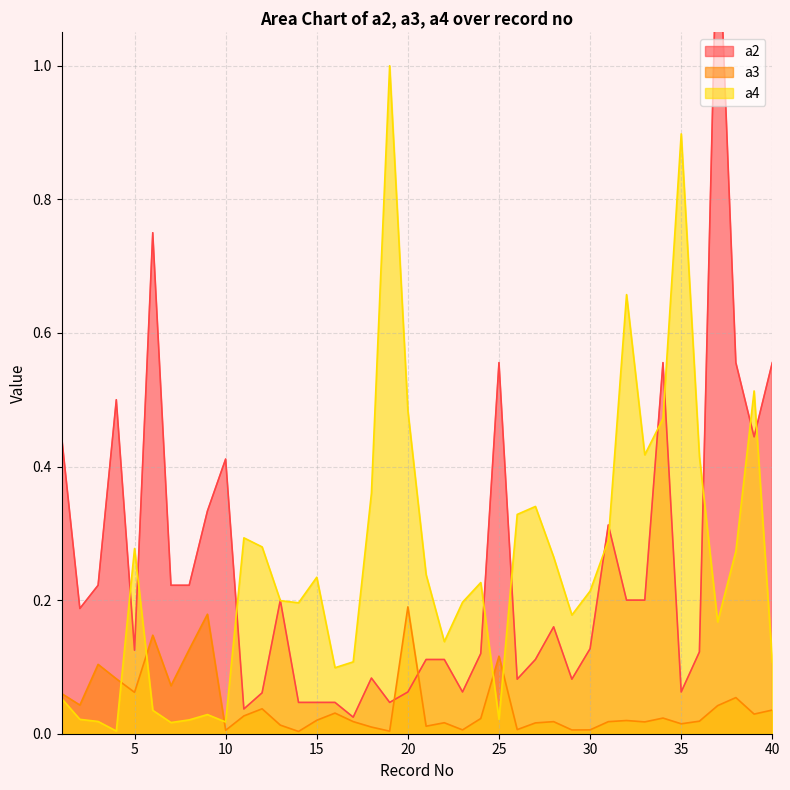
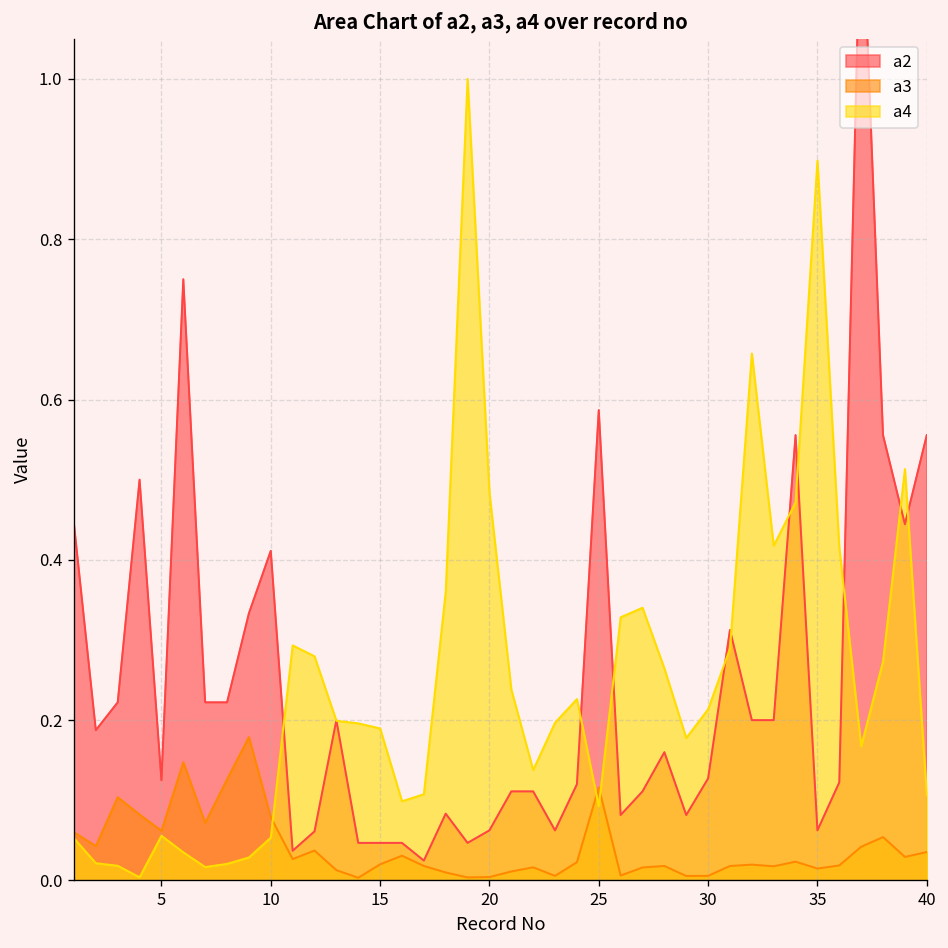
a4, 5: 0.28 -> 0.06
a3, 10: 0.01 -> 0.08
a4, 10: 0.02 -> 0.05
a4, 15: 0.23 -> 0.19
a3, 20: 0.19 -> 0.00
a2, 25: 0.56 -> 0.59
a4, 25: 0.02 -> 0.09
